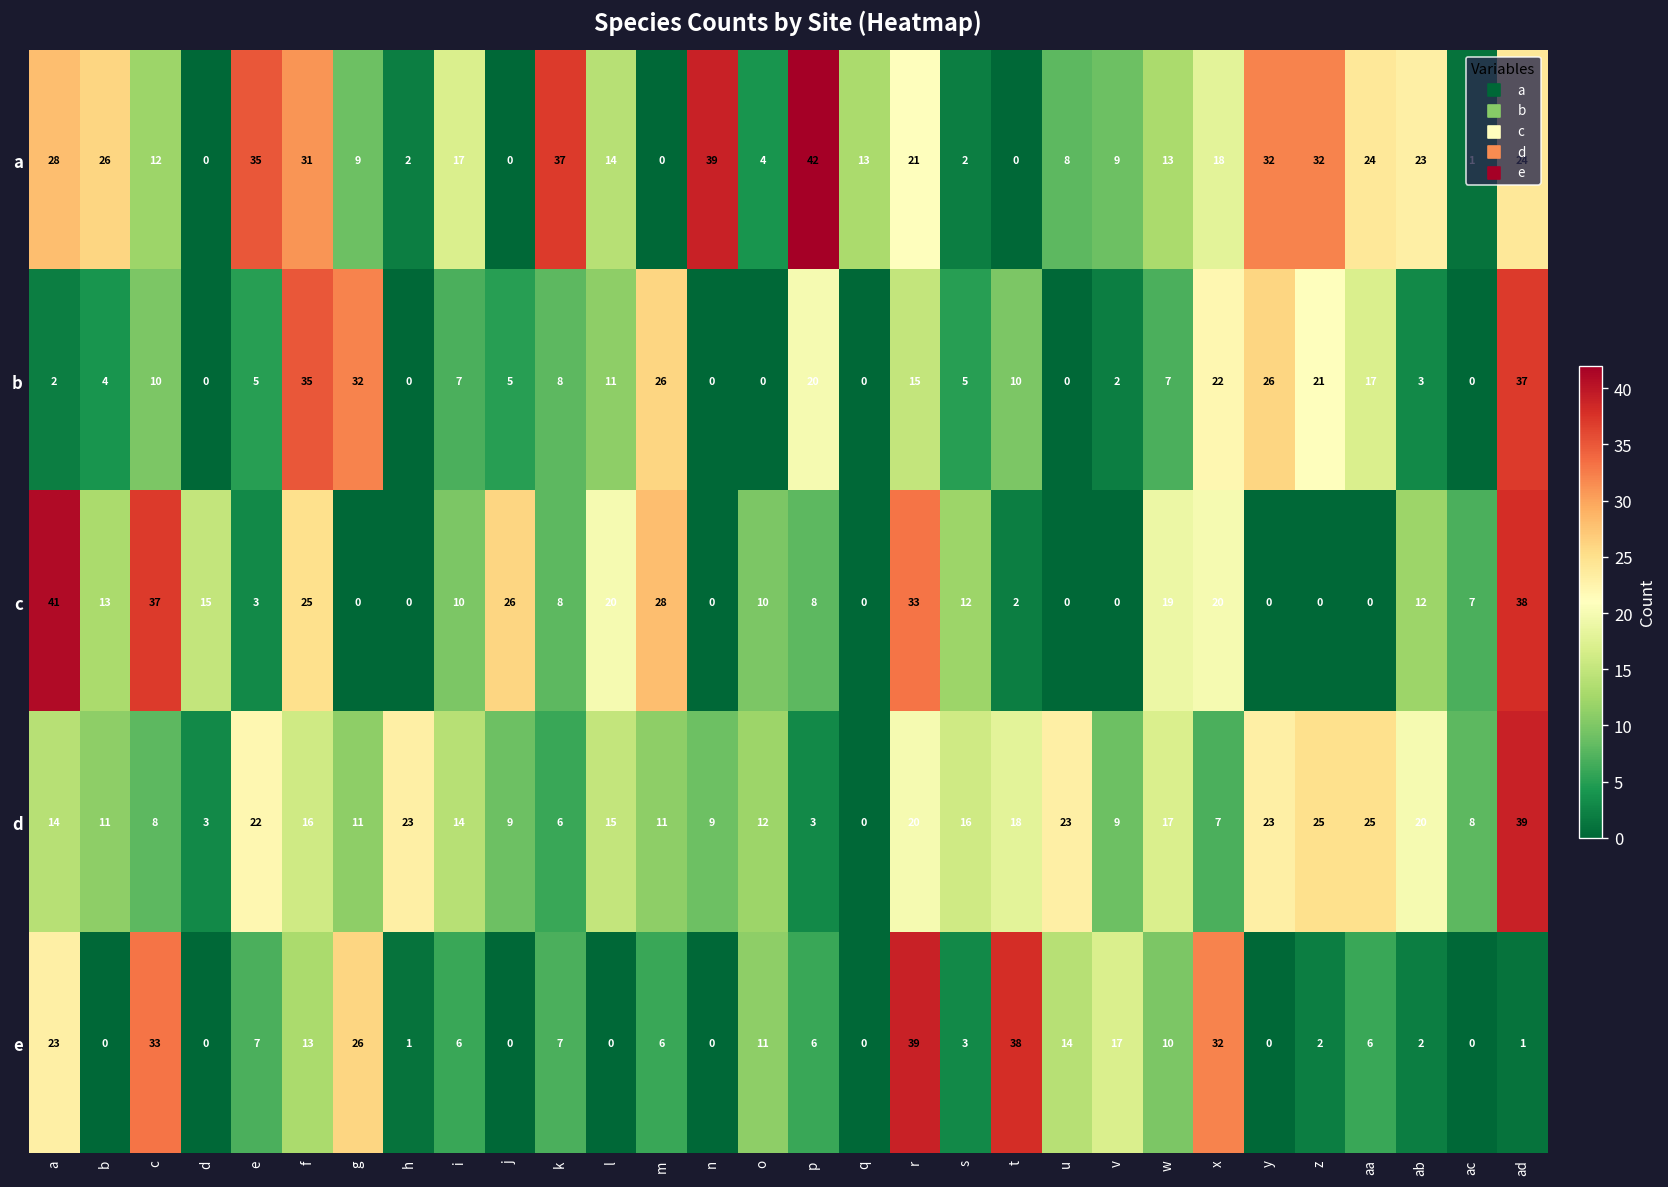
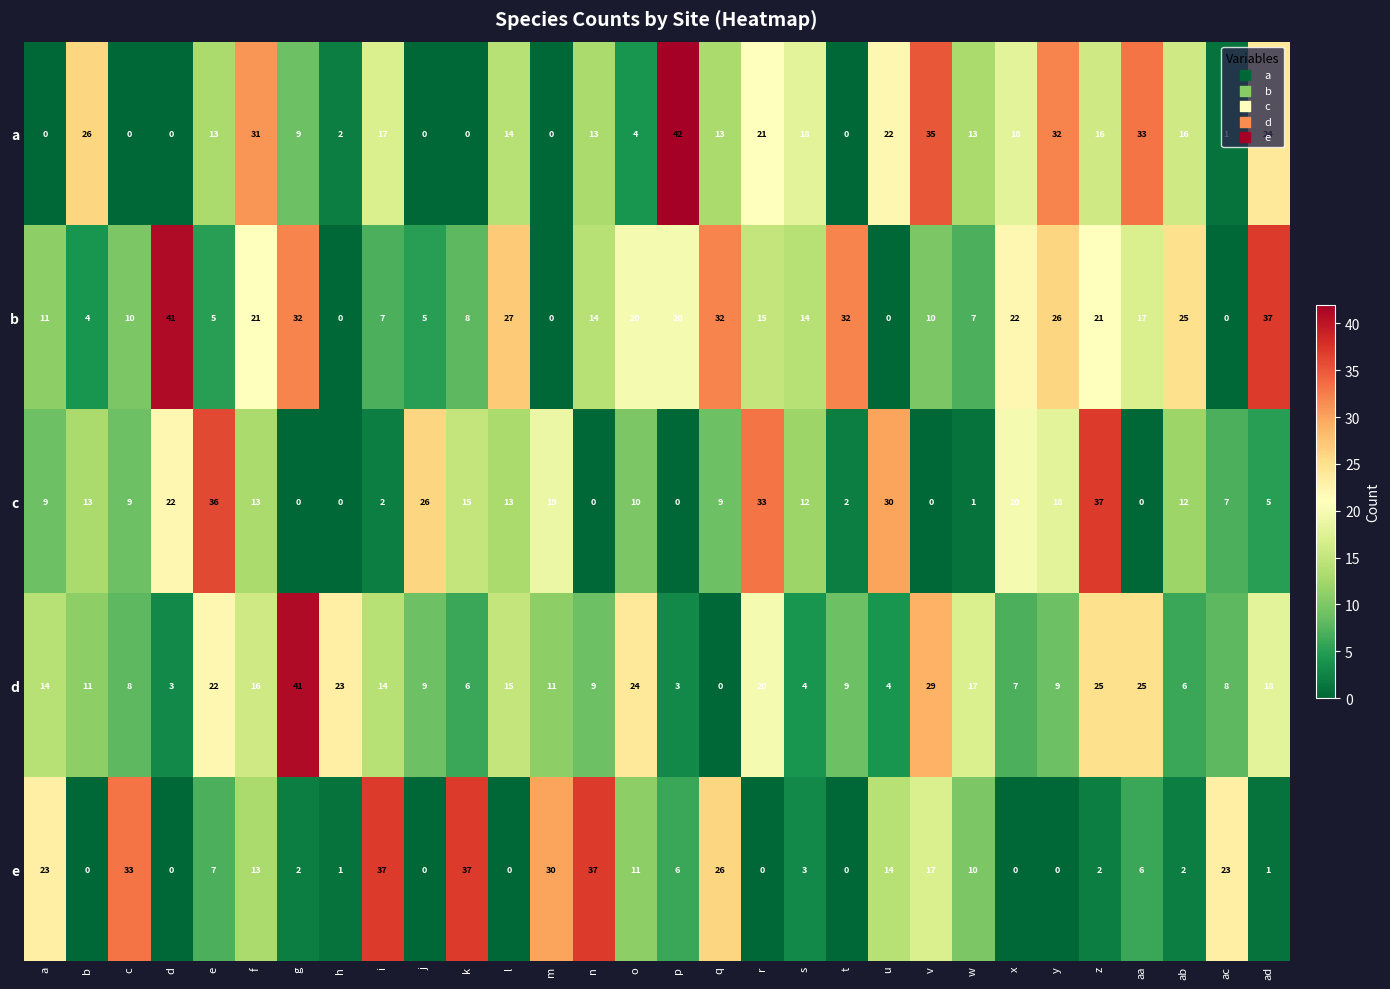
a, a: 28 -> 0
a, c: 12 -> 0
a, e: 35 -> 13
a, k: 37 -> 0
a, n: 39 -> 13
a, s: 2 -> 18
a, u: 8 -> 22
a, v: 9 -> 35
a, z: 32 -> 16
a, aa: 24 -> 33
a, ab: 23 -> 16
b, a: 2 -> 11
b, d: 0 -> 41
b, f: 35 -> 21
b, l: 11 -> 27
b, m: 26 -> 0
b, n: 0 -> 14
b, o: 0 -> 20
b, q: 0 -> 32
b, s: 5 -> 14
b, t: 10 -> 32
b, v: 2 -> 10
b, ab: 3 -> 25
c, a: 41 -> 9
c, c: 37 -> 9
c, d: 15 -> 22
c, e: 3 -> 36
c, f: 25 -> 13
c, i: 10 -> 2
c, k: 8 -> 15
c, l: 20 -> 13
c, m: 28 -> 19
c, p: 8 -> 0
c, q: 0 -> 9
c, u: 0 -> 30
c, w: 19 -> 1
c, y: 0 -> 18
c, z: 0 -> 37
c, ad: 38 -> 5
d, g: 11 -> 41
d, o: 12 -> 24
d, s: 16 -> 4
d, t: 18 -> 9
d, u: 23 -> 4
d, v: 9 -> 29
d, y: 23 -> 9
d, ab: 20 -> 6
d, ad: 39 -> 18
e, g: 26 -> 2
e, i: 6 -> 37
e, k: 7 -> 37
e, m: 6 -> 30
e, n: 0 -> 37
e, q: 0 -> 26
e, r: 39 -> 0
e, t: 38 -> 0
e, x: 32 -> 0
e, ac: 0 -> 23
